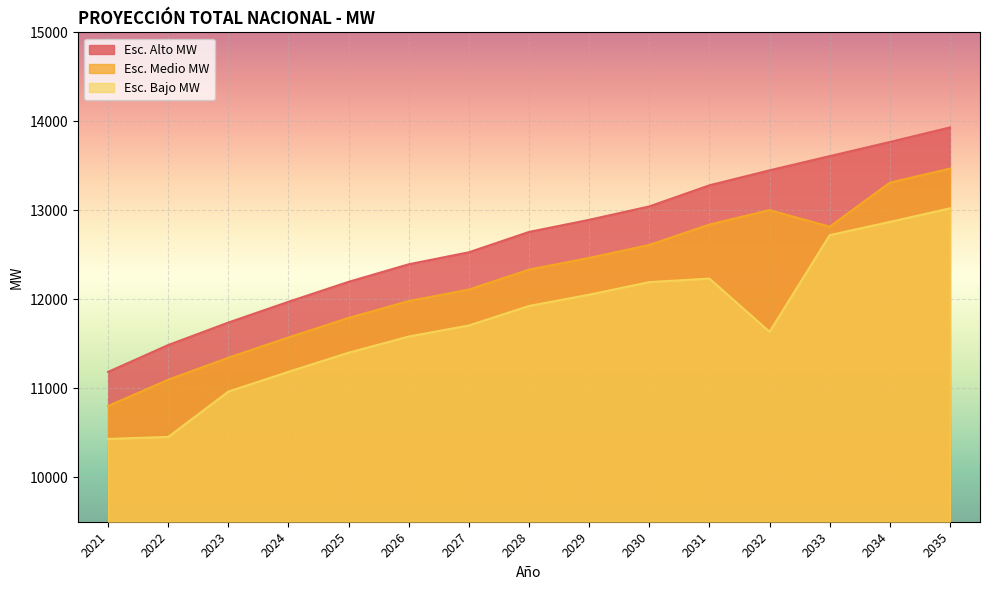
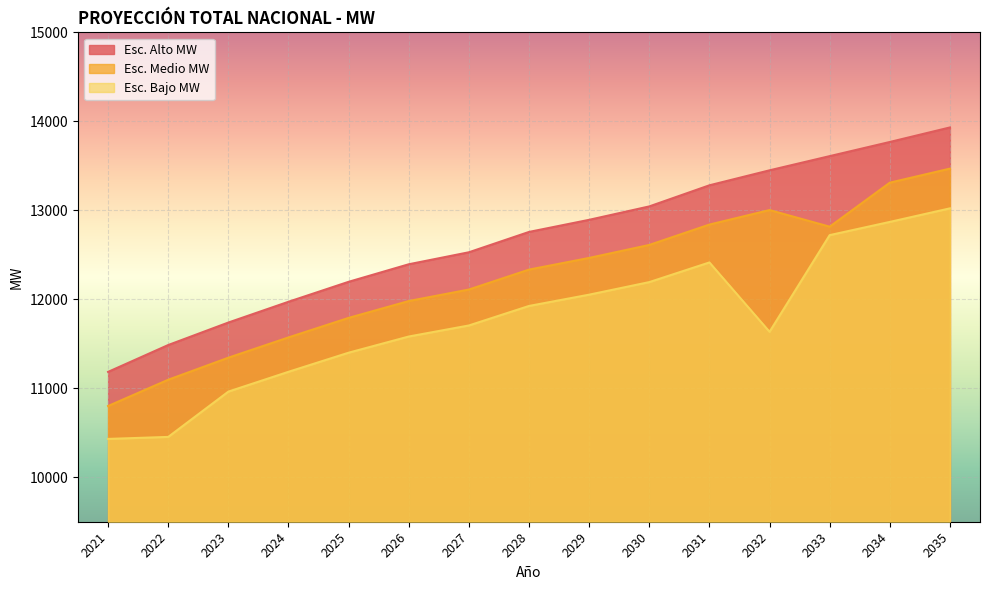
Esc. Bajo MW, 2031: 12200 -> 12400
